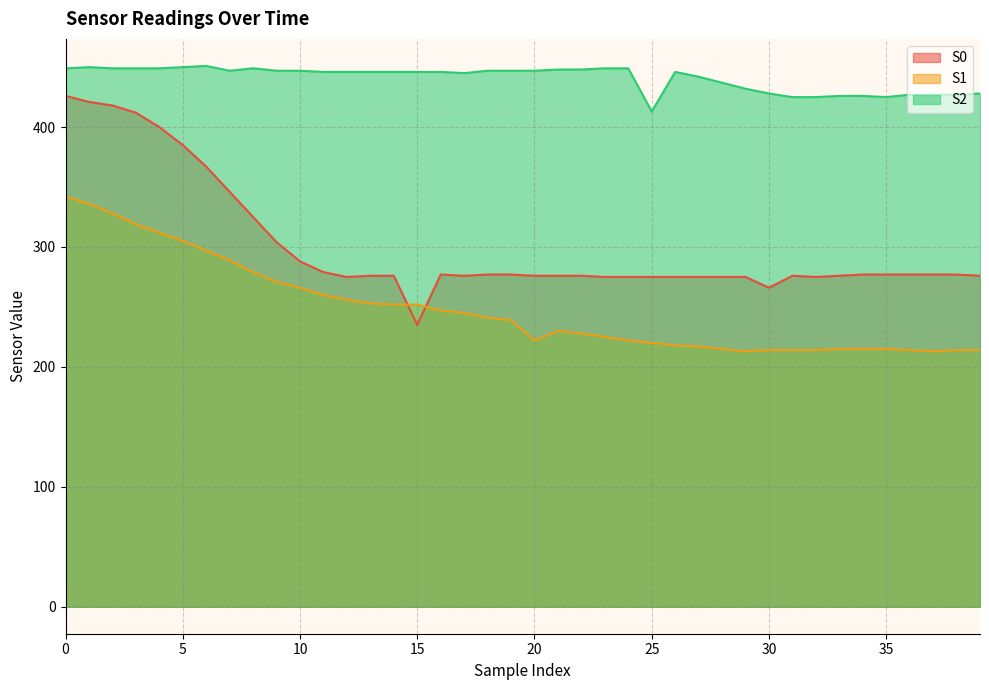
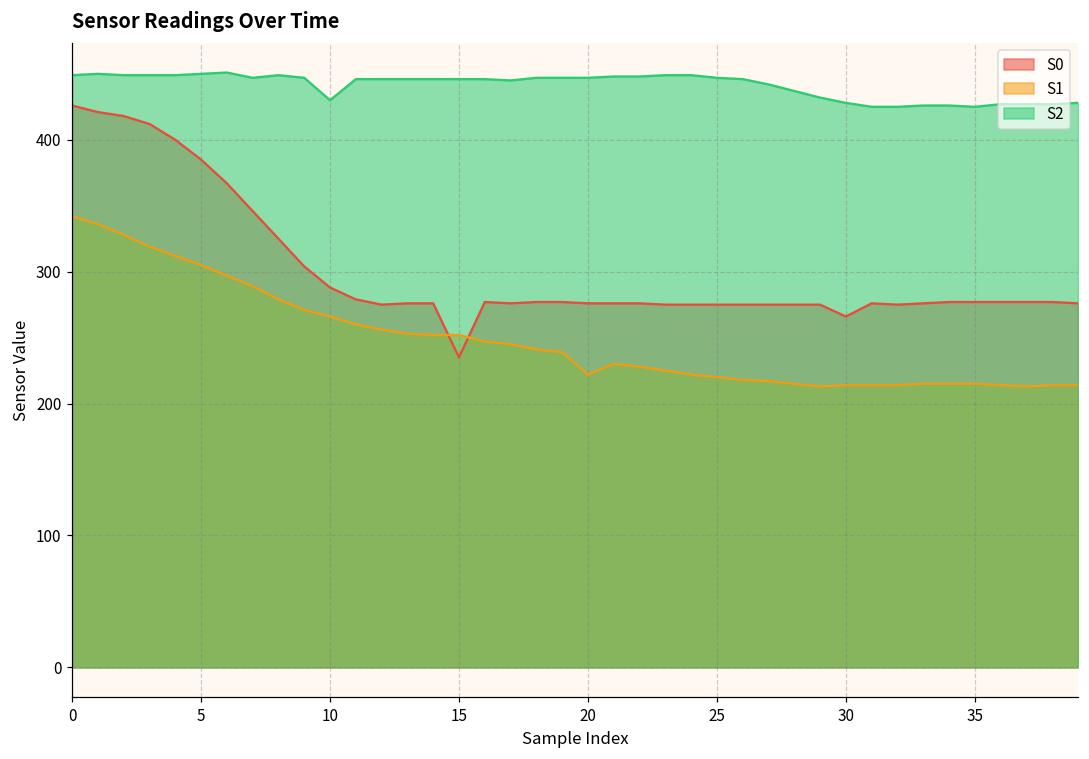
S2, 10: 447 -> 430
S2, 25: 413 -> 447
